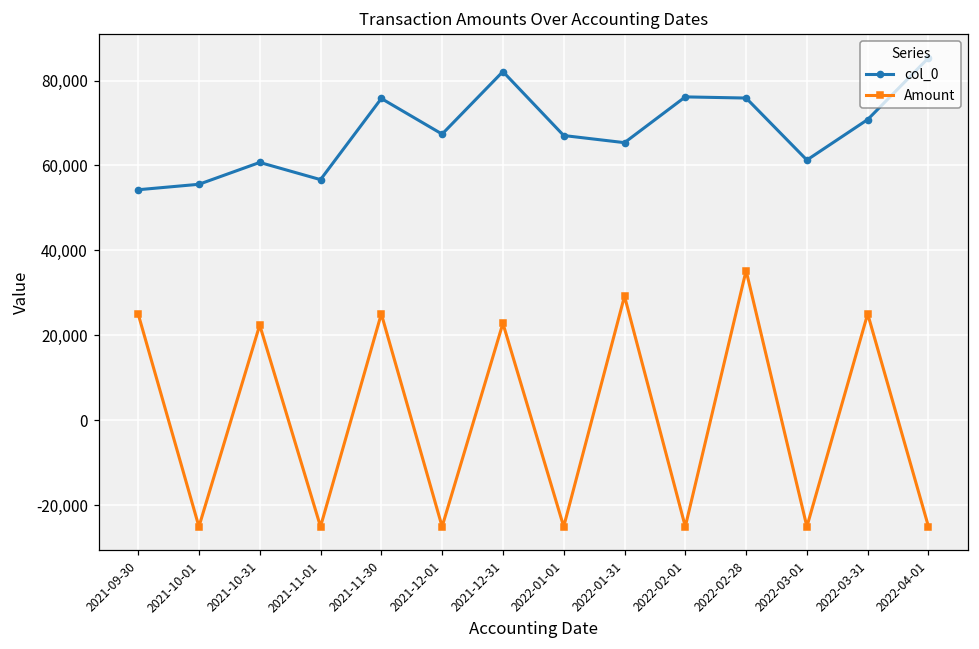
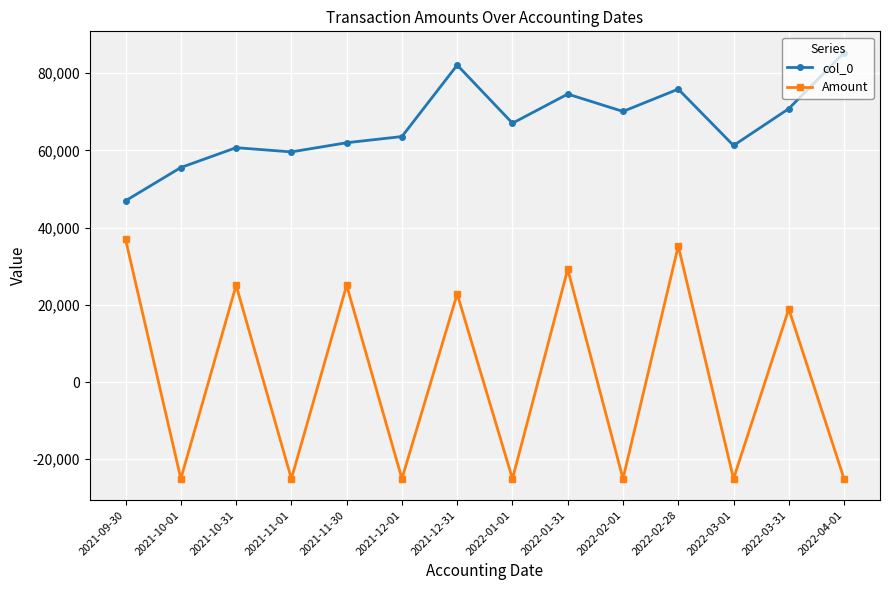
col_0, 2021-09-30: 54,000 -> 47,000
Amount, 2021-09-30: 25,000 -> 37,000
Amount, 2021-10-31: 22,000 -> 25,000
col_0, 2021-11-01: 57,000 -> 60,000
col_0, 2021-11-30: 76,000 -> 62,000
col_0, 2021-12-01: 67,000 -> 64,000
col_0, 2022-01-31: 65,000 -> 75,000
col_0, 2022-02-01: 76,000 -> 70,000
Amount, 2022-03-31: 25,000 -> 19,000
